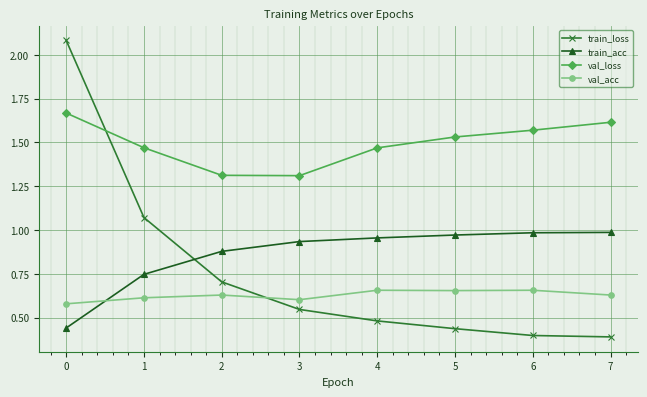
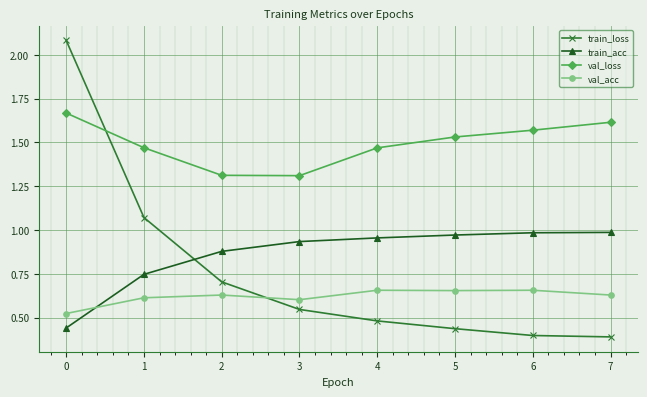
val_acc, 0: 0.58 -> 0.52
